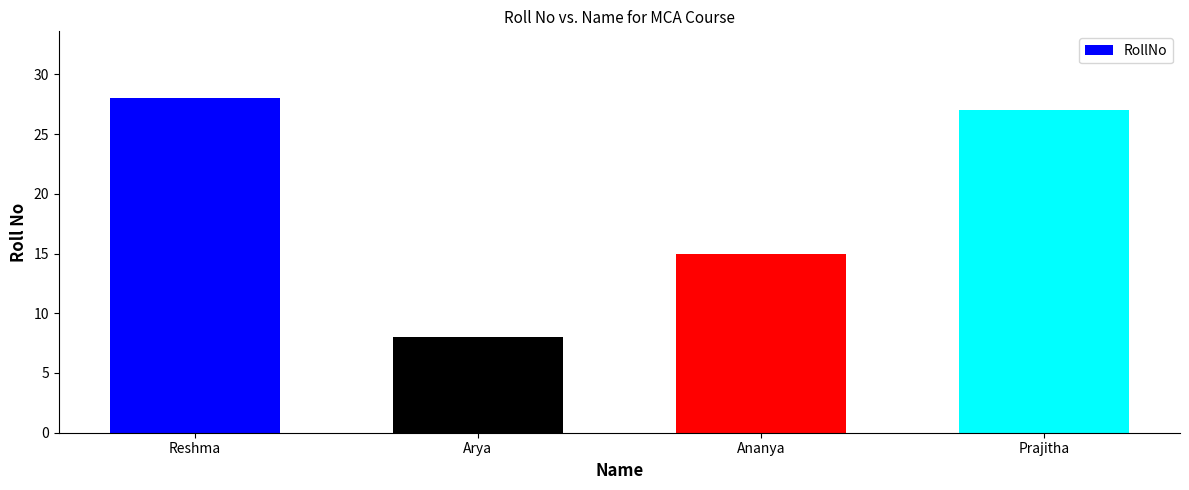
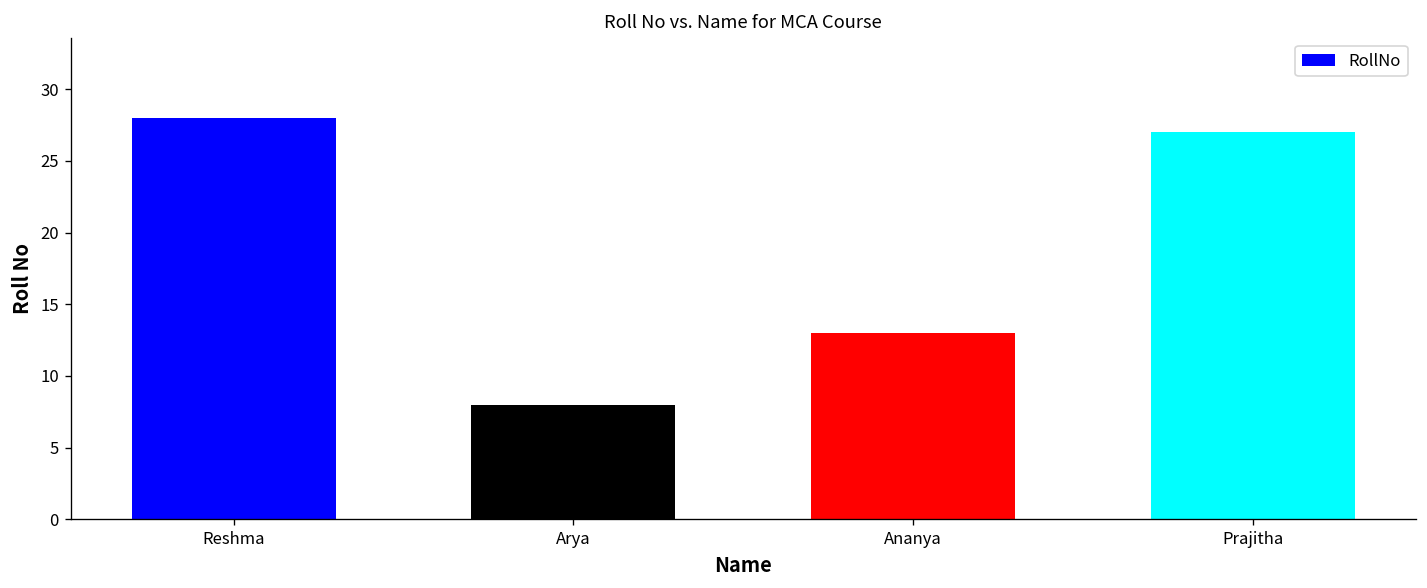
Ananya: 15 -> 13
